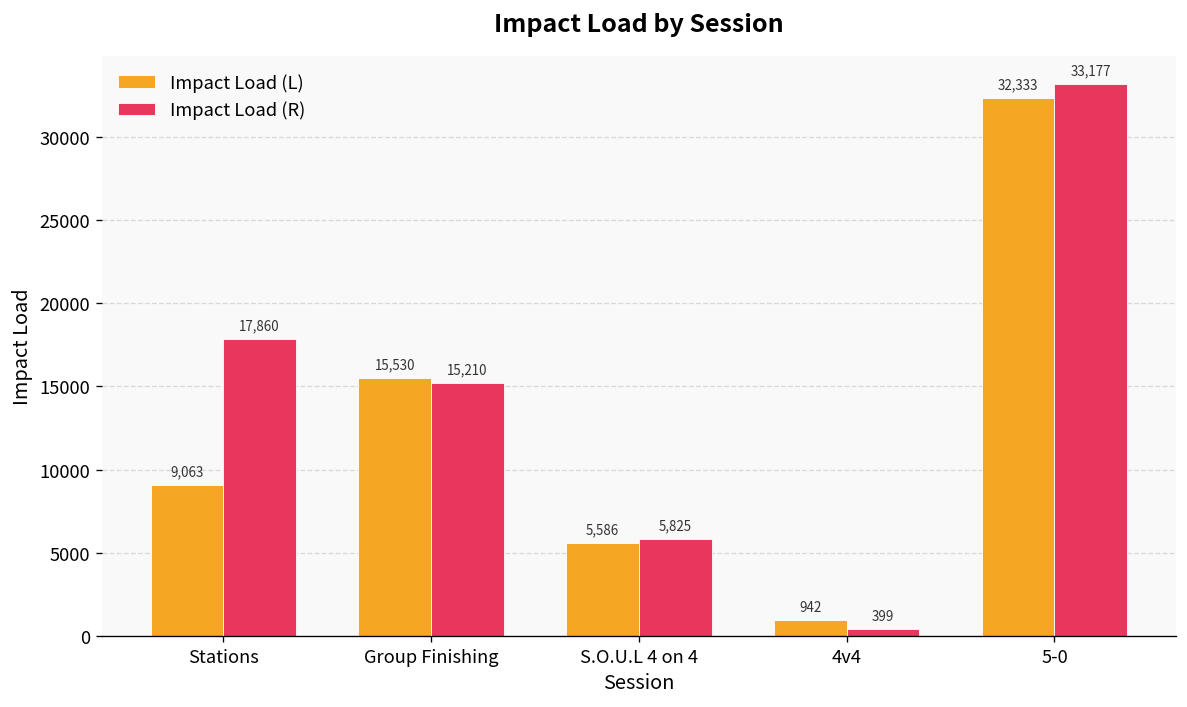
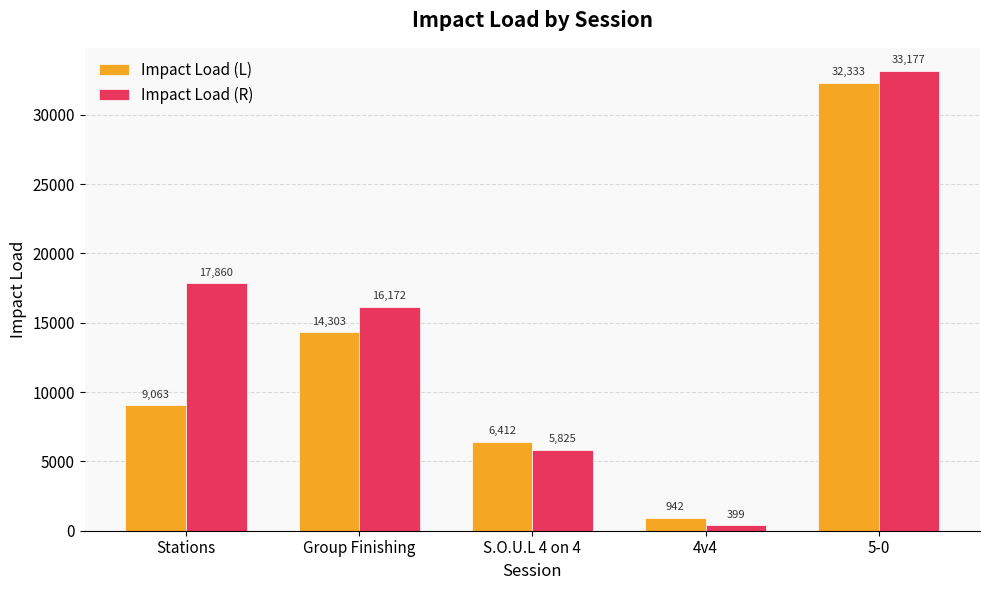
Impact Load (L), Group Finishing: 15,530 -> 14,303
Impact Load (R), Group Finishing: 15,210 -> 16,172
Impact Load (L), S.O.U.L 4 on 4: 5,586 -> 6,412
